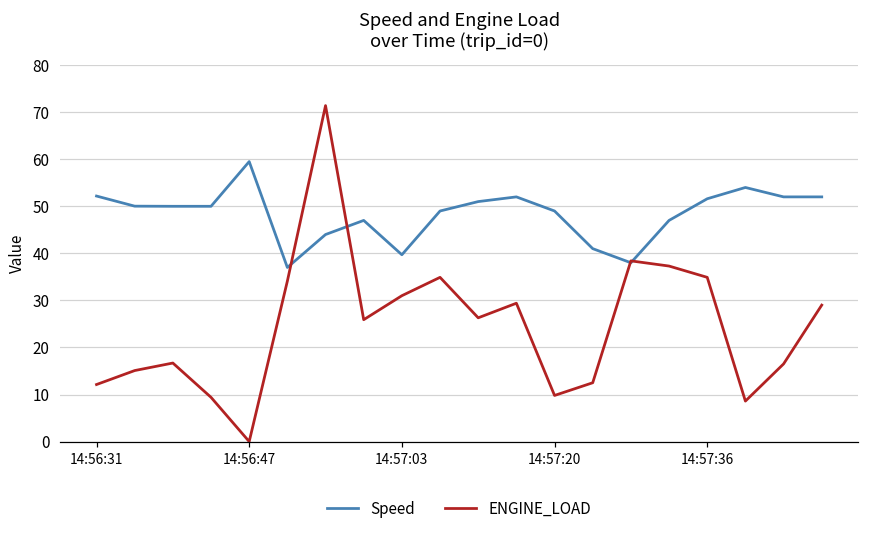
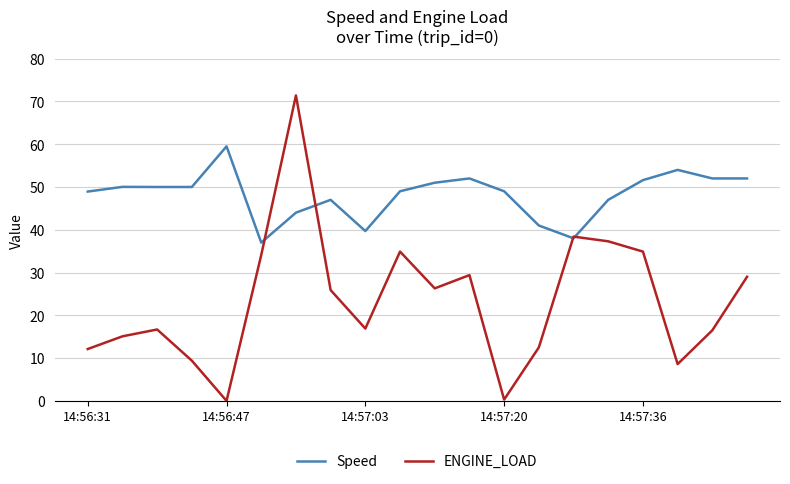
Speed, 14:56:31: 52 -> 49
ENGINE_LOAD, 14:57:03: 31 -> 17
ENGINE_LOAD, 14:57:20: 10 -> 0
